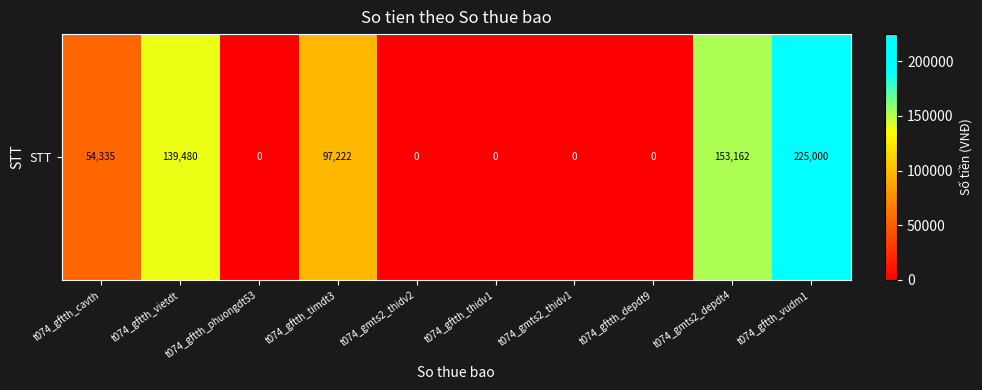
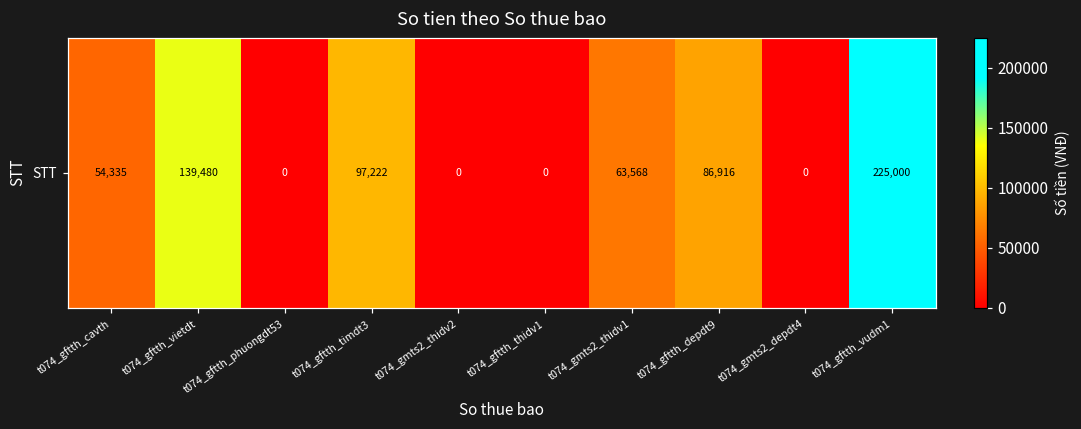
STT, t074_gmts2_thidv1: 0 -> 63,568
STT, t074_gftth_depdt9: 0 -> 86,916
STT, t074_gmts2_depdt4: 153,162 -> 0
